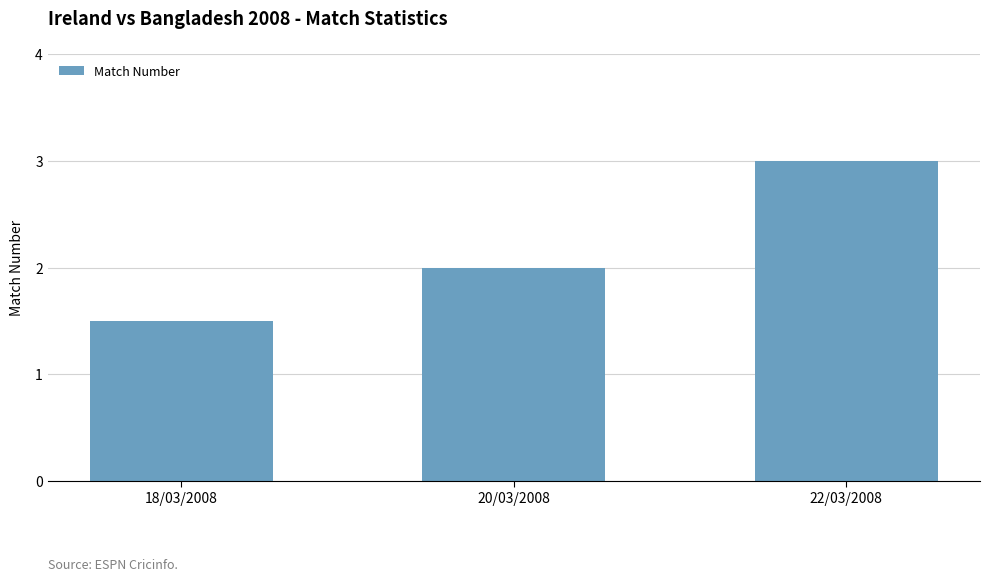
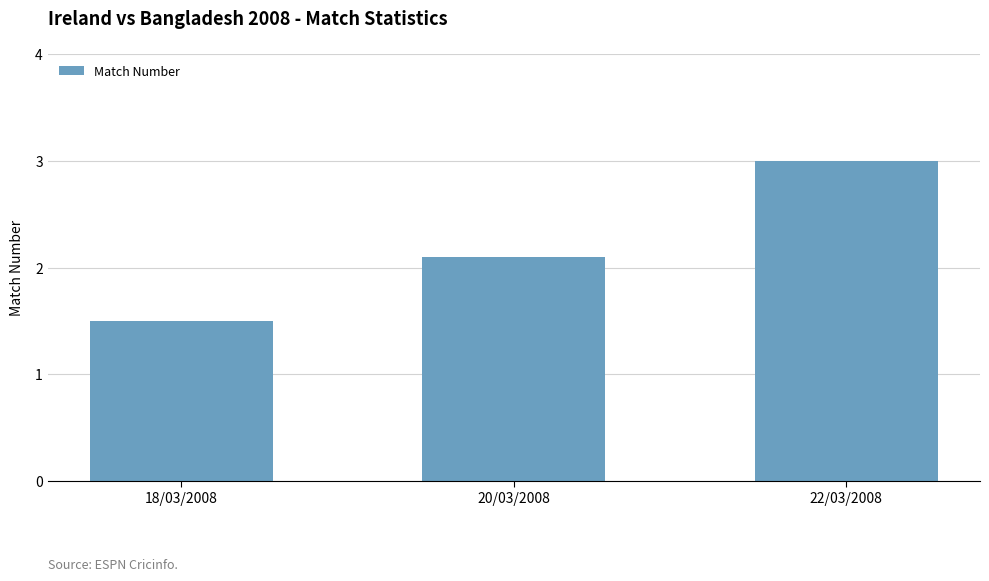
20/03/2008: 2.0 -> 2.1
